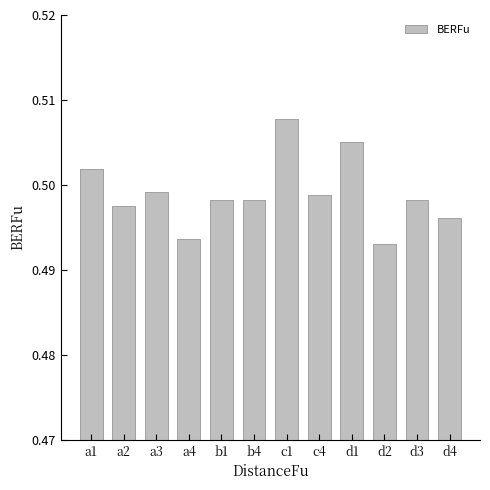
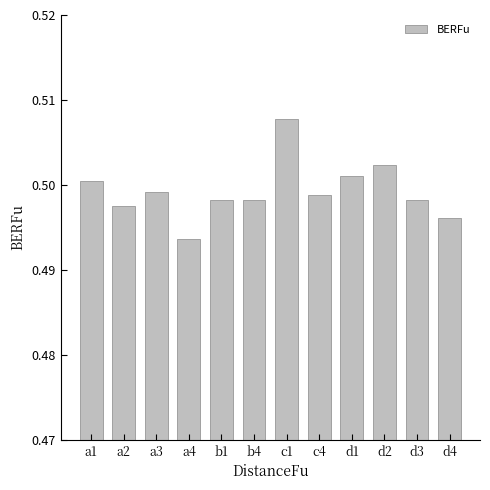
a1: 0.502 -> 0.501
d1: 0.505 -> 0.501
d2: 0.493 -> 0.502
